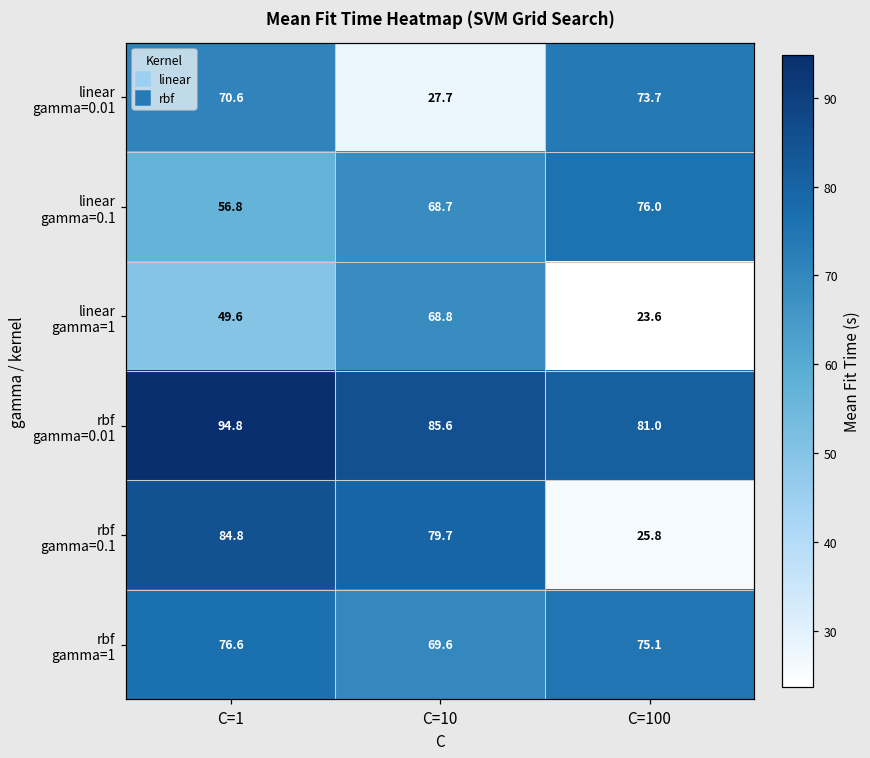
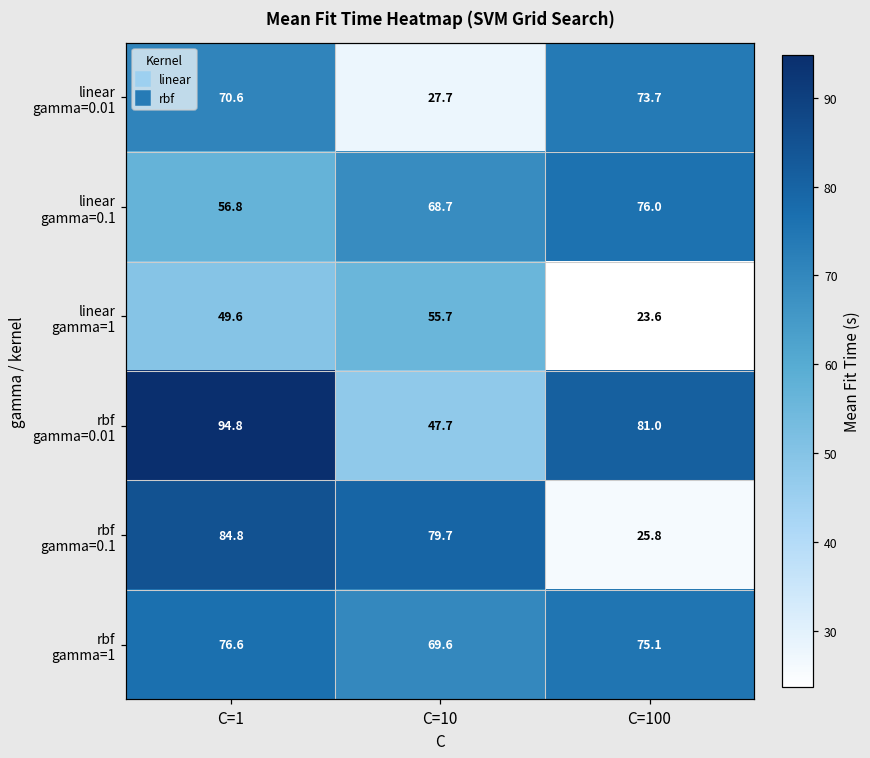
linear gamma=1, C=10: 68.8 -> 55.7
rbf gamma=0.01, C=10: 85.6 -> 47.7
